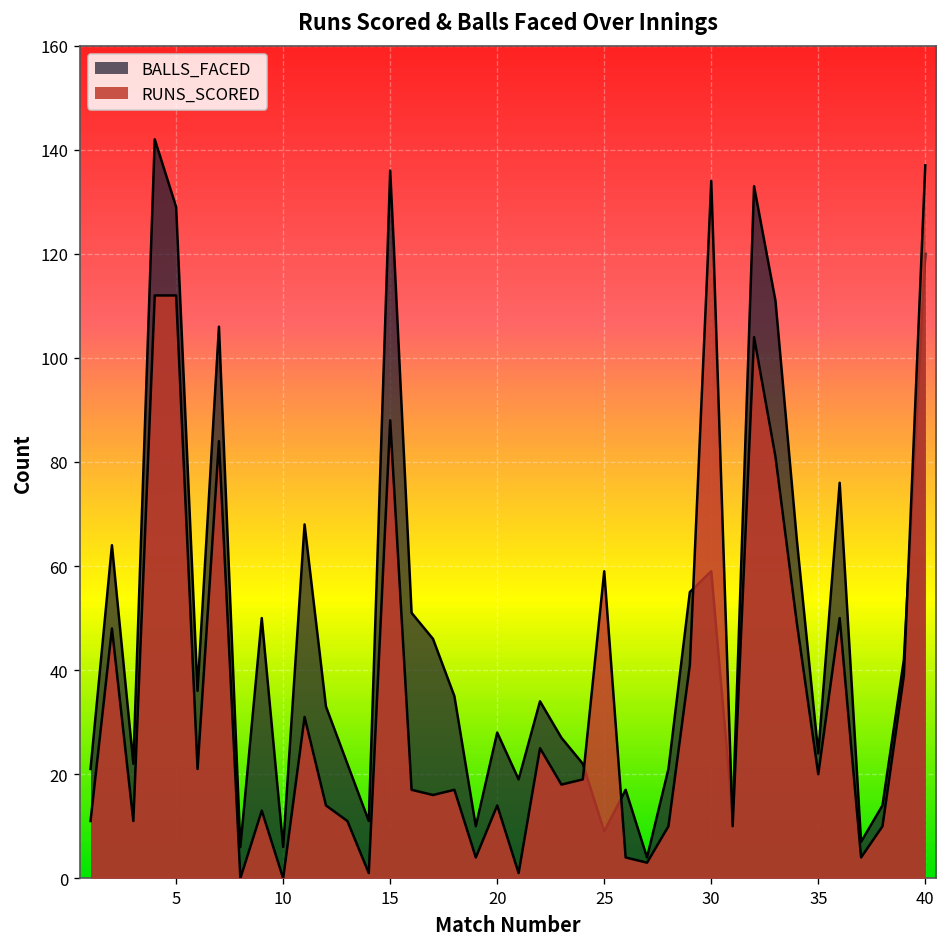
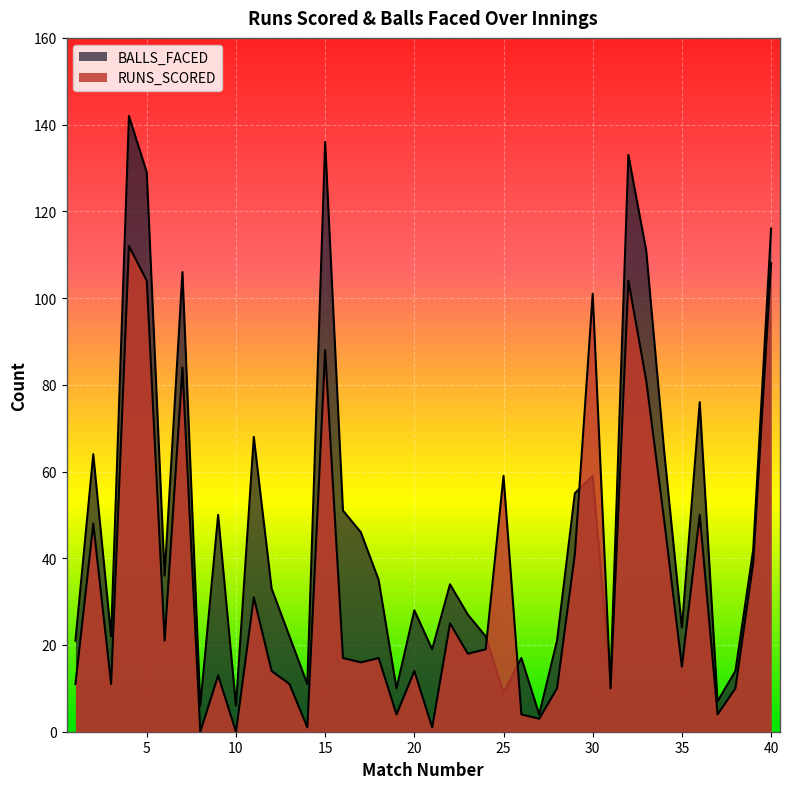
RUNS_SCORED, 5: 112 -> 104
RUNS_SCORED, 30: 134 -> 101
RUNS_SCORED, 35: 20 -> 15
BALLS_FACED, 40: 120 -> 116
RUNS_SCORED, 40: 137 -> 108
